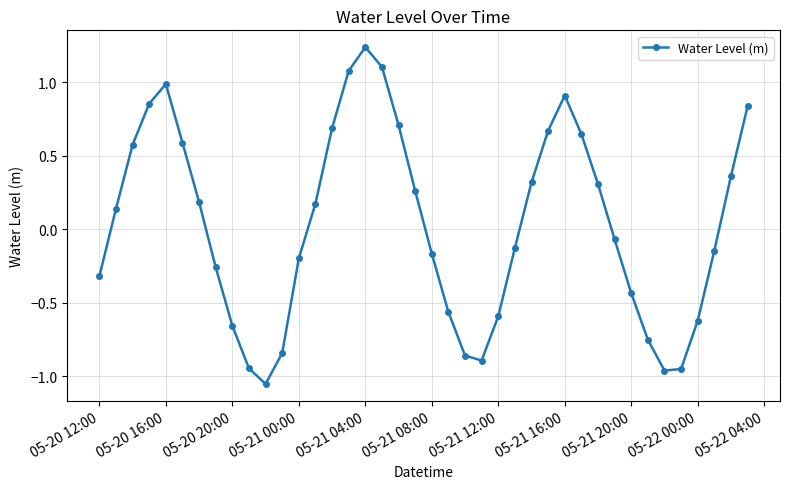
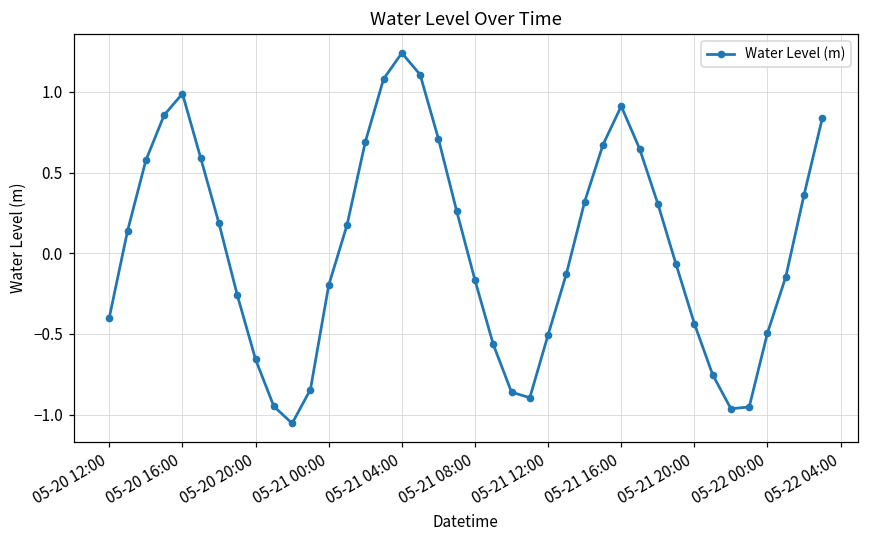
05-20 12:00: -0.32 -> -0.40
05-21 12:00: -0.59 -> -0.51
05-22 00:00: -0.62 -> -0.49
